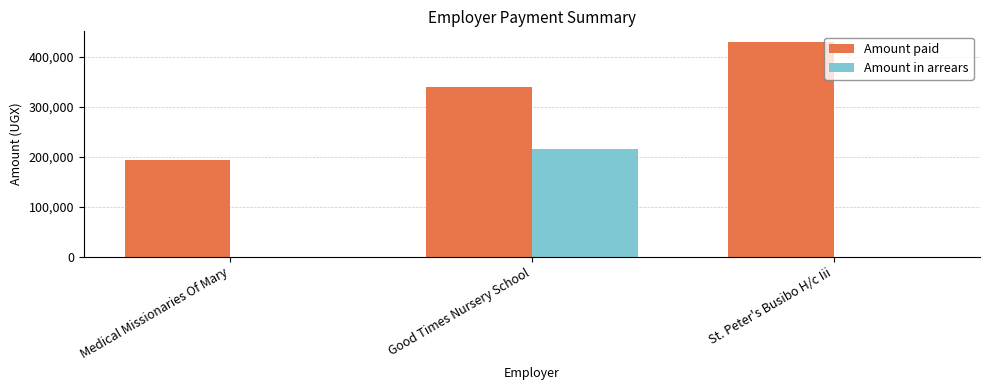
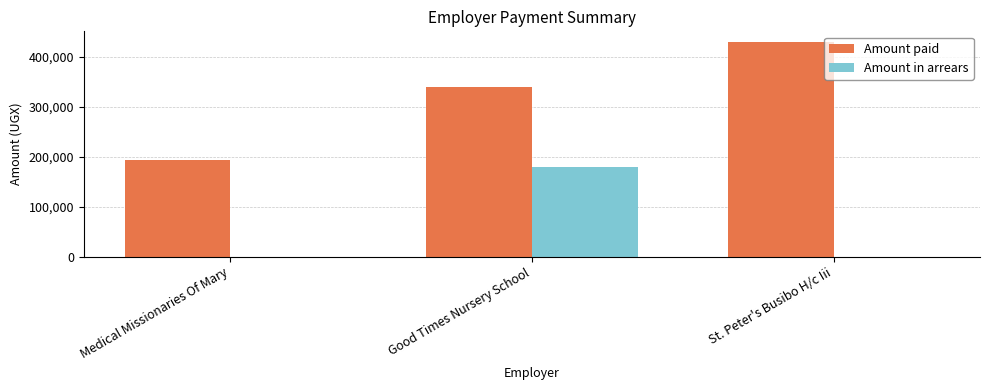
Amount in arrears, Good Times Nursery School: 210,000 -> 180,000
